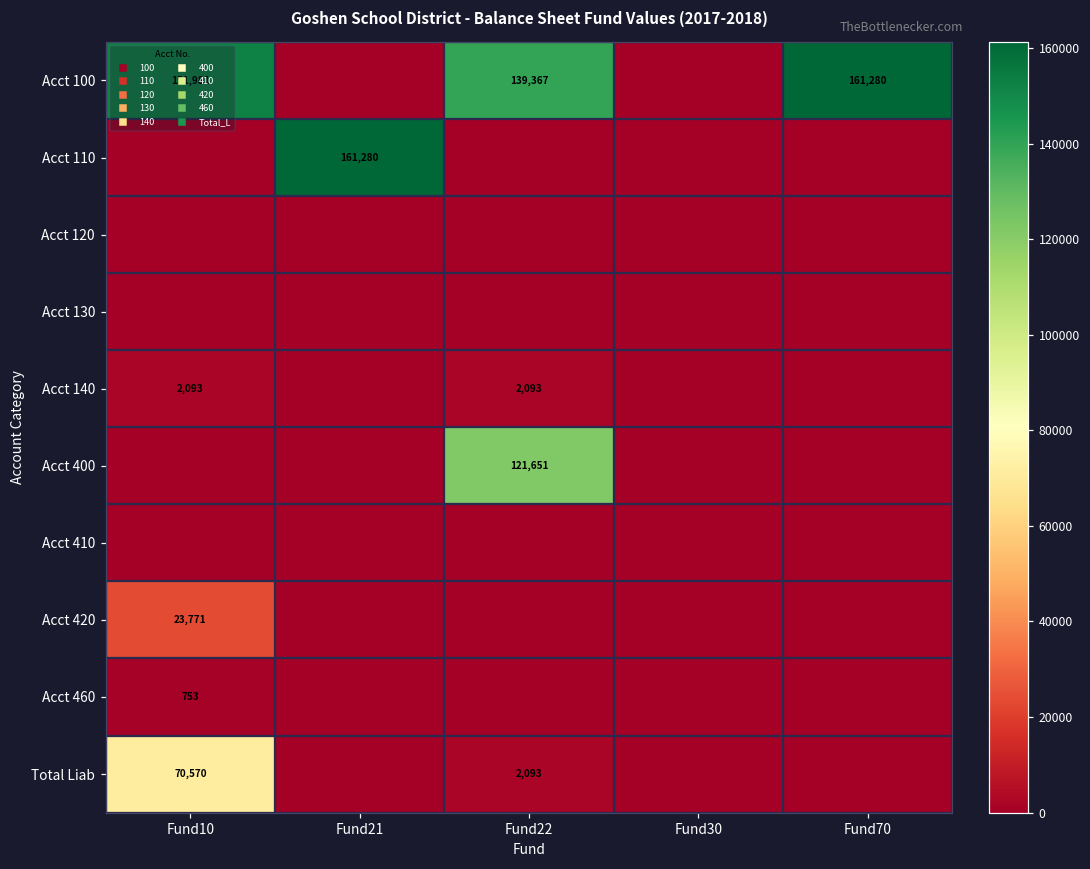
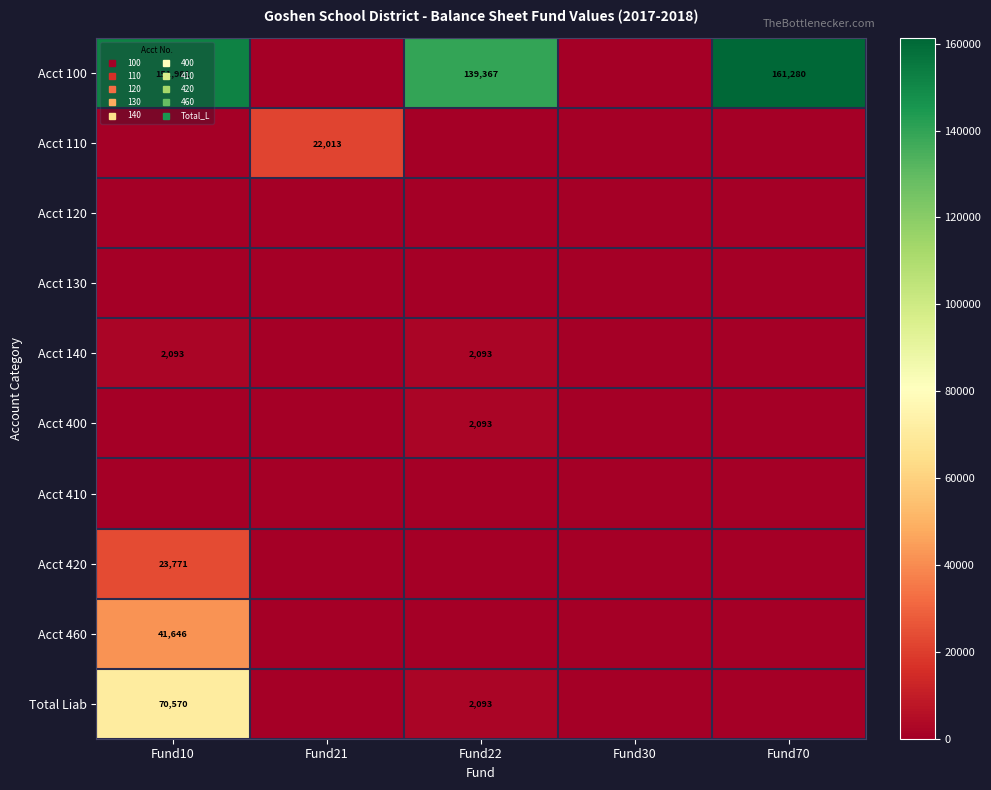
Acct 110, Fund21: 161,280 -> 22,013
Acct 400, Fund22: 121,651 -> 2,093
Acct 460, Fund10: 753 -> 41,646
